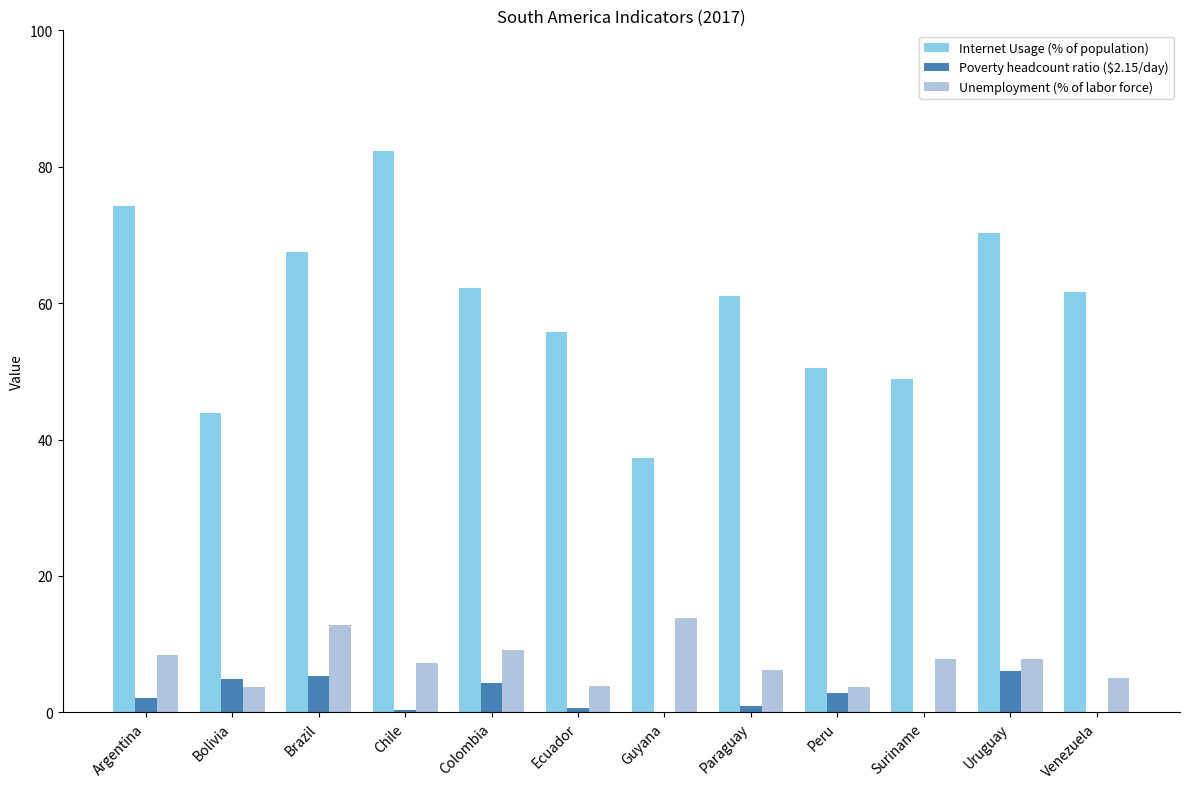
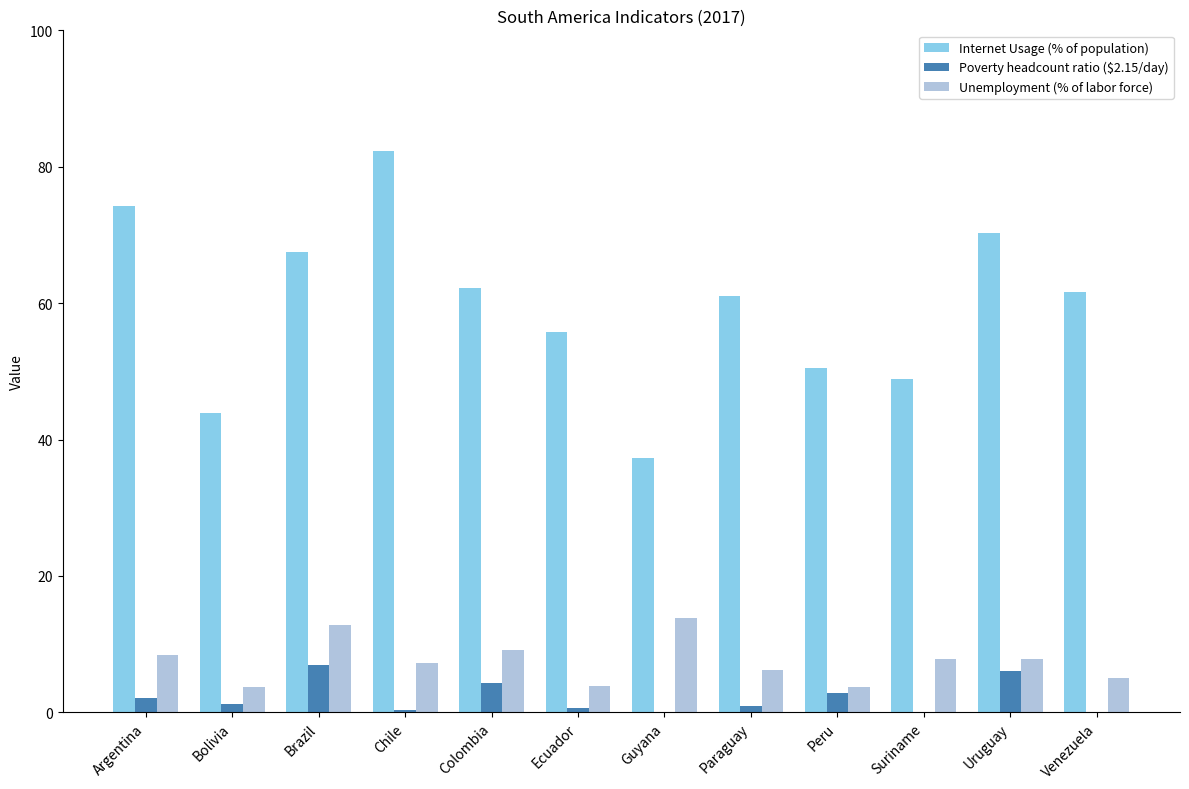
Poverty headcount ratio ($2.15/day), Bolivia: 5 -> 1
Poverty headcount ratio ($2.15/day), Brazil: 5 -> 7
